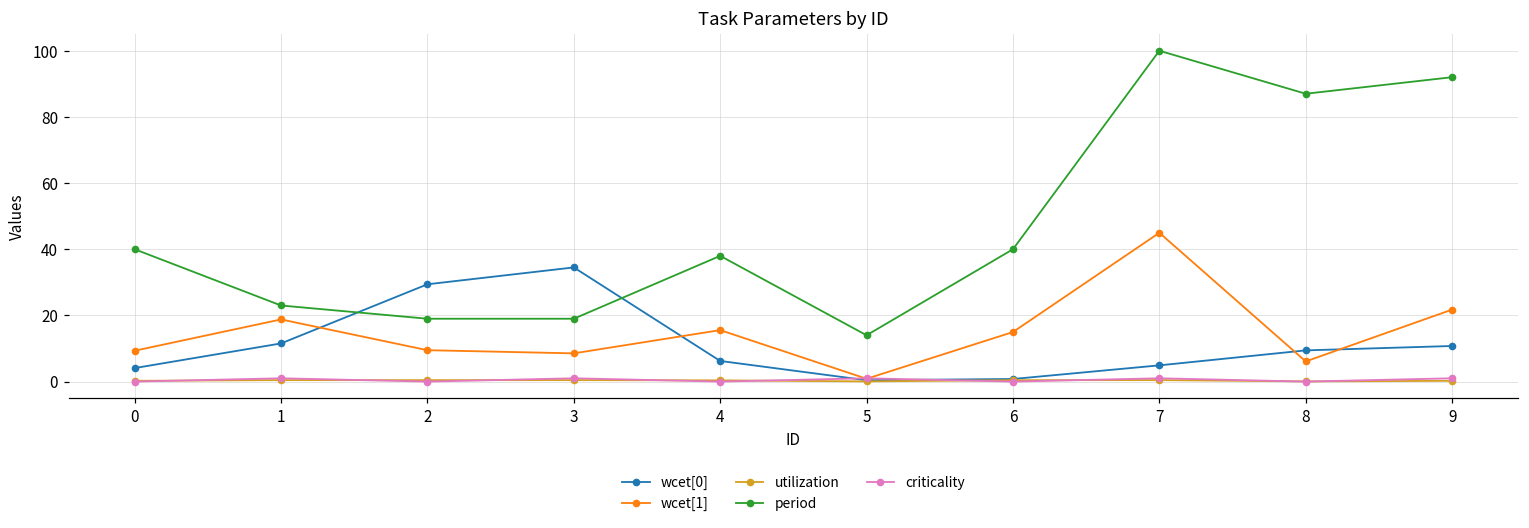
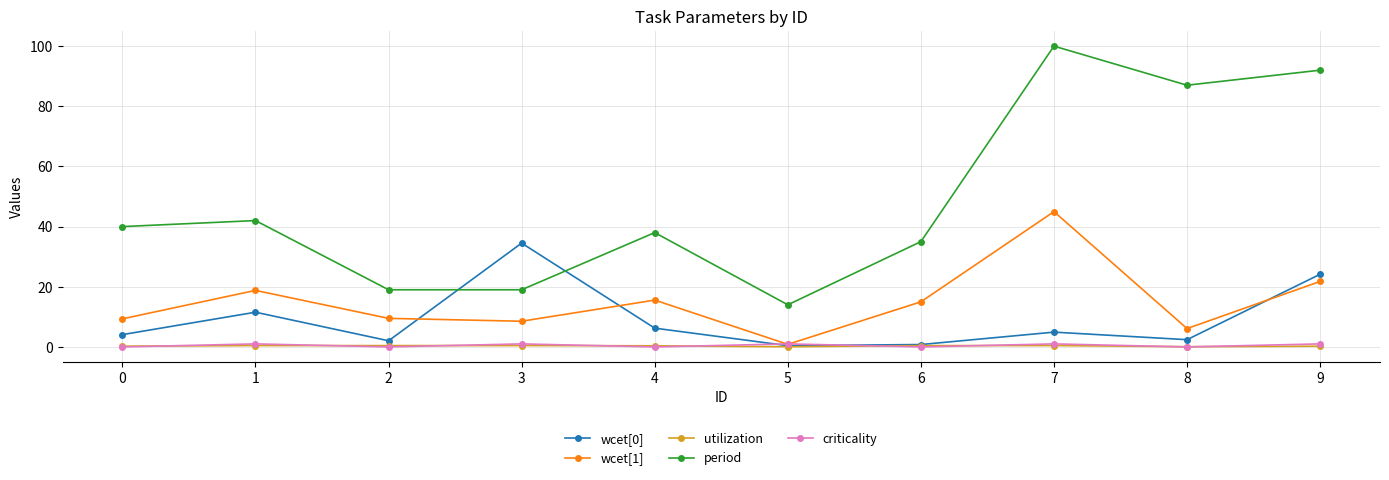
period, 1: 23 -> 42
wcet[0], 2: 29 -> 2
period, 6: 40 -> 35
wcet[0], 8: 9 -> 2
wcet[0], 9: 11 -> 24
